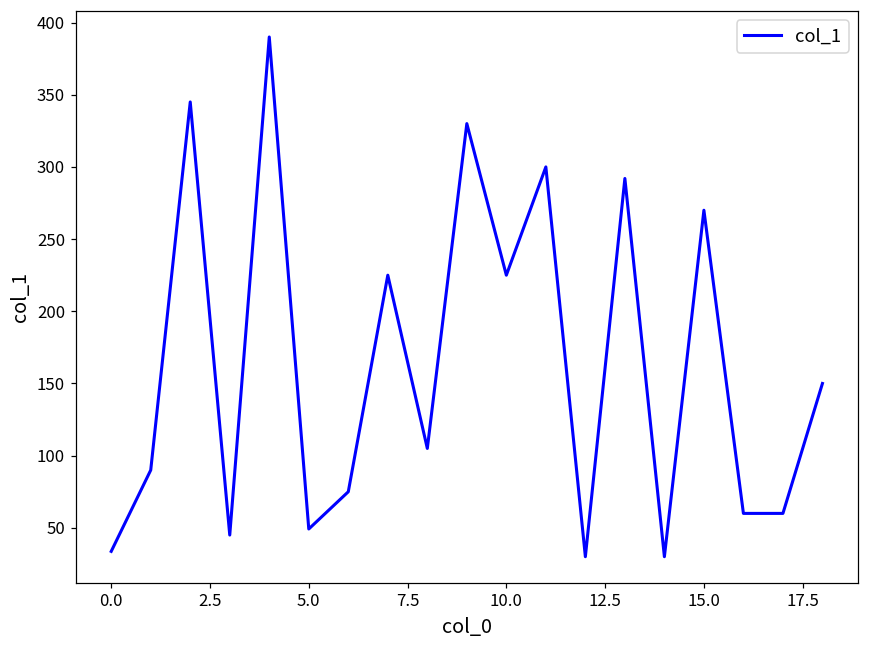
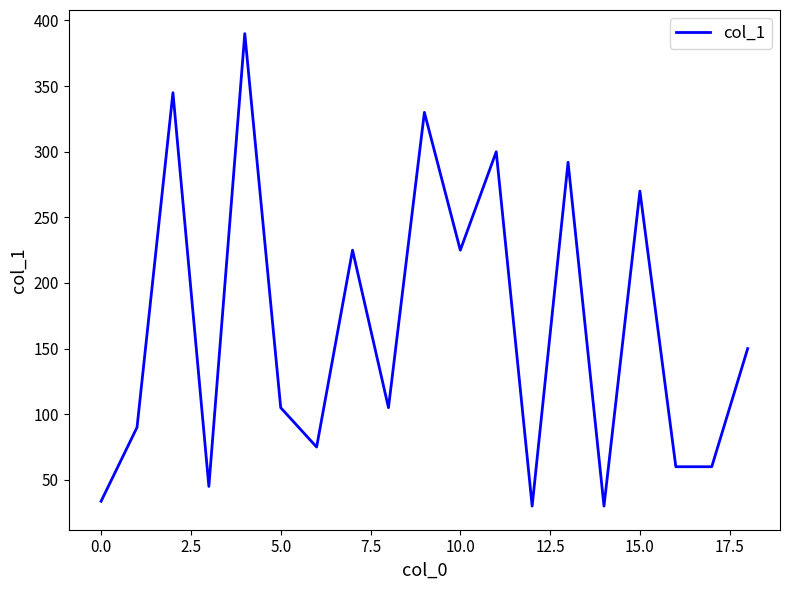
5.0: 49 -> 105
